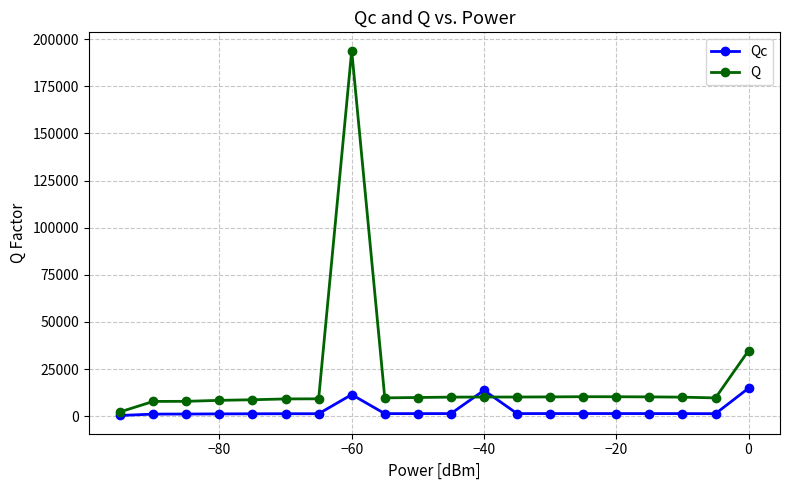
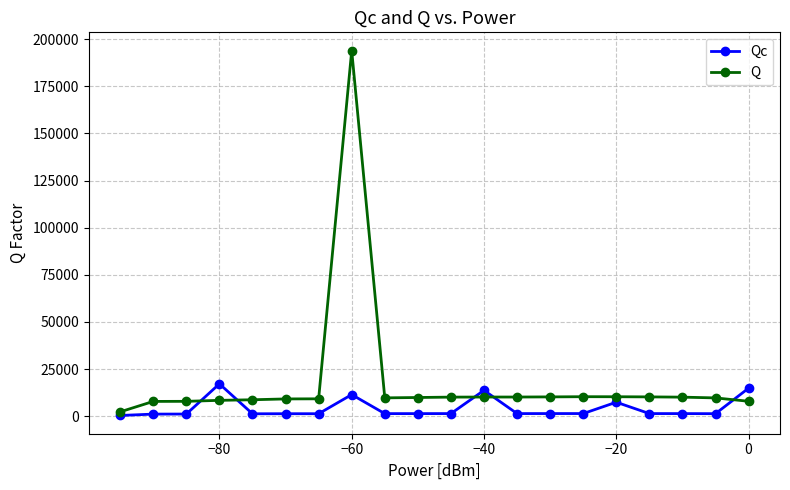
Qc, −80: 1000 -> 17000
Qc, −20: 1000 -> 7000
Q, 0: 35000 -> 8000
